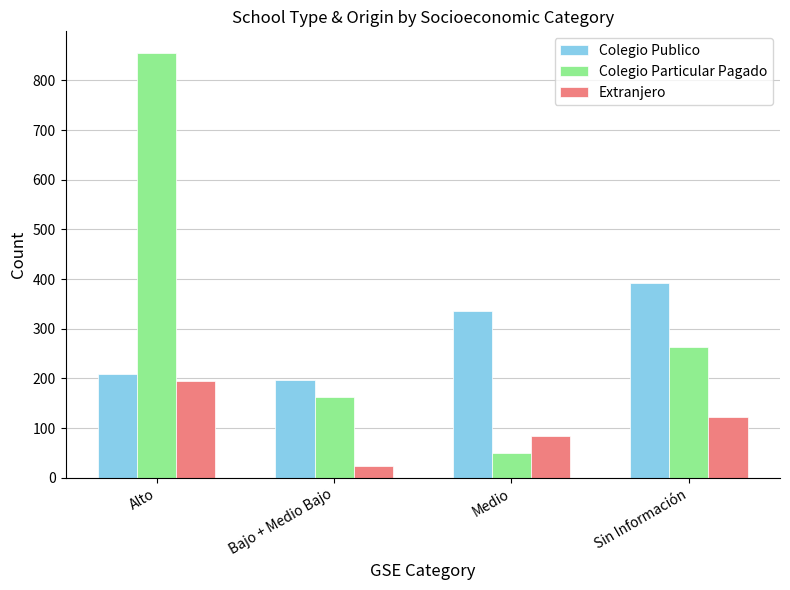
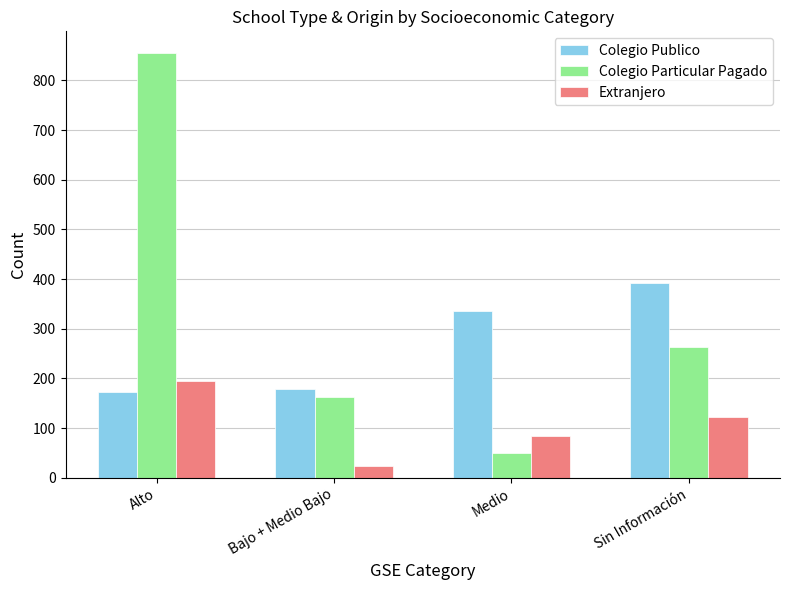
Colegio Publico, Alto: 210 -> 170
Colegio Publico, Bajo + Medio Bajo: 200 -> 180
